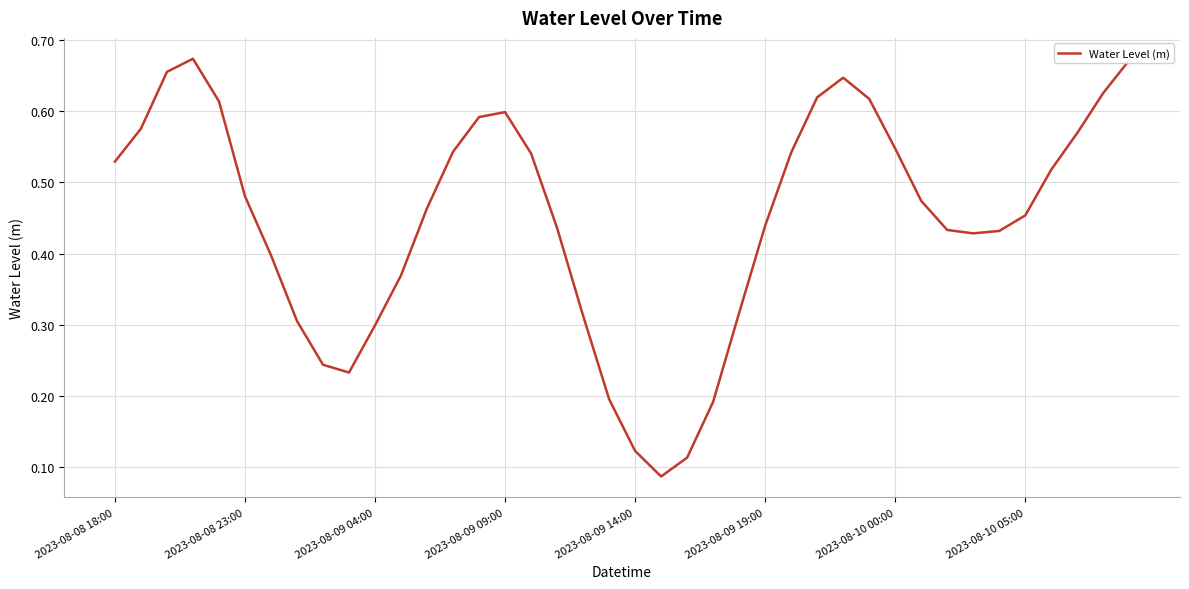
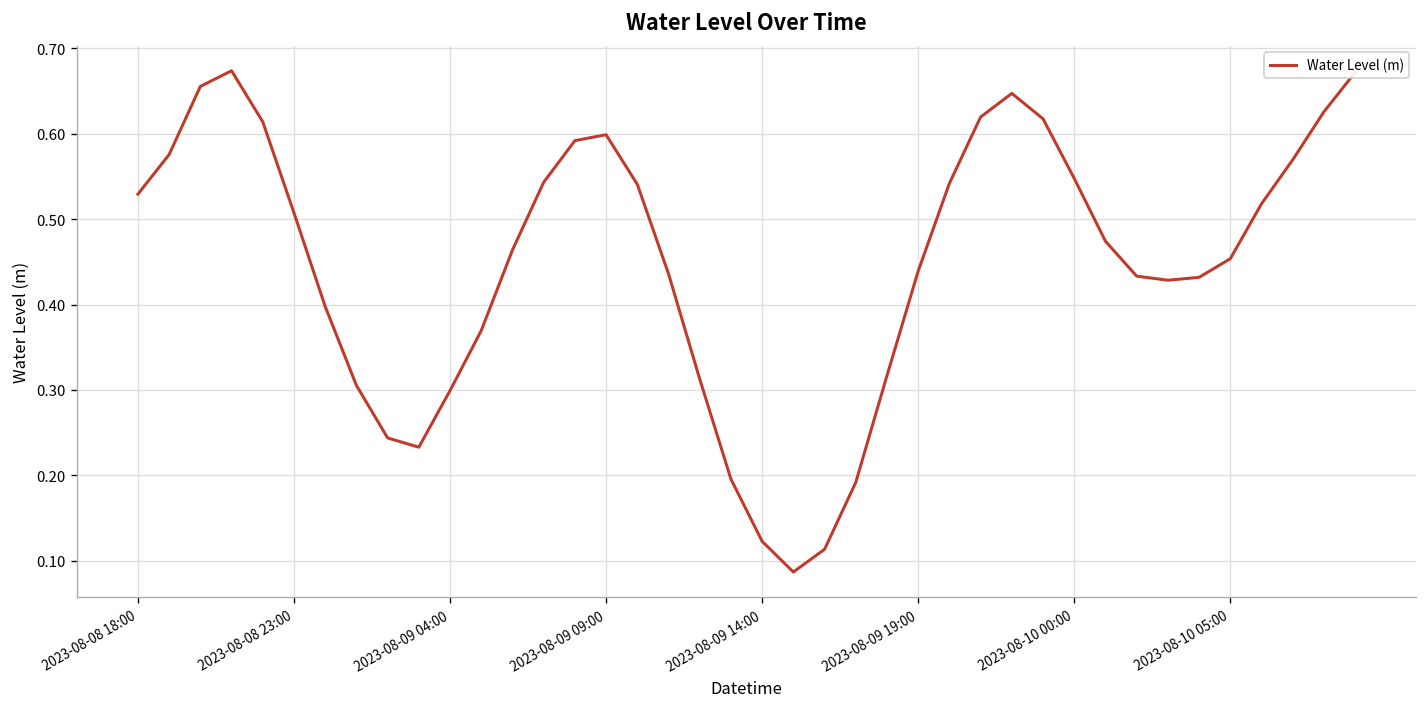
2023-08-08 23:00: 0.48 -> 0.51
